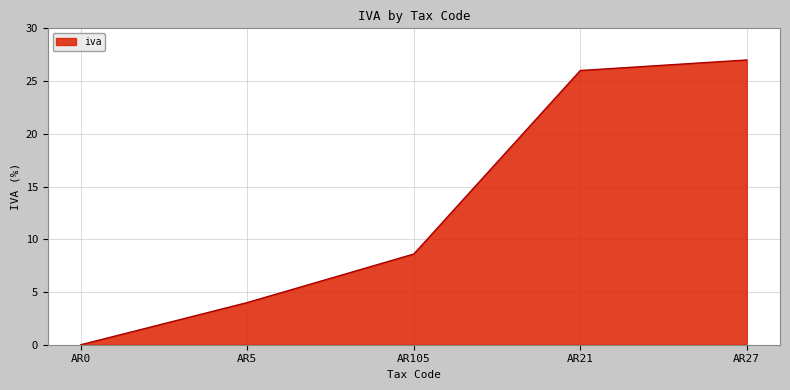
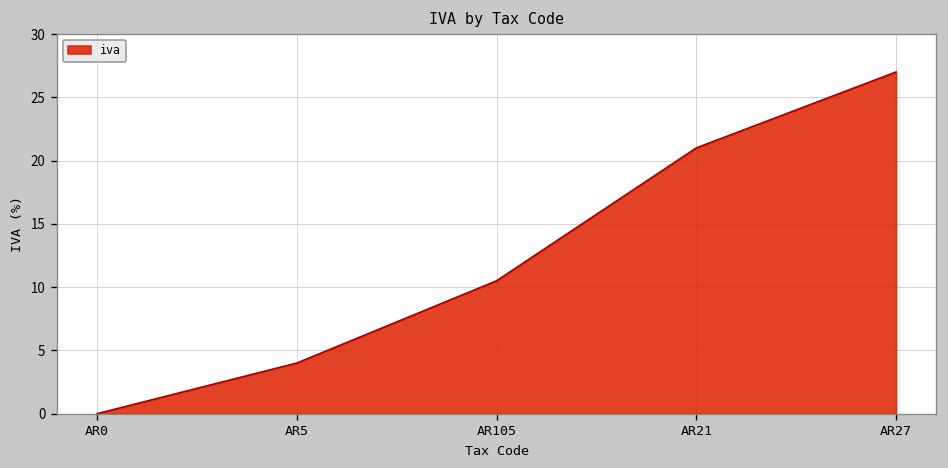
AR105: 8.6 -> 10.5
AR21: 26 -> 21
